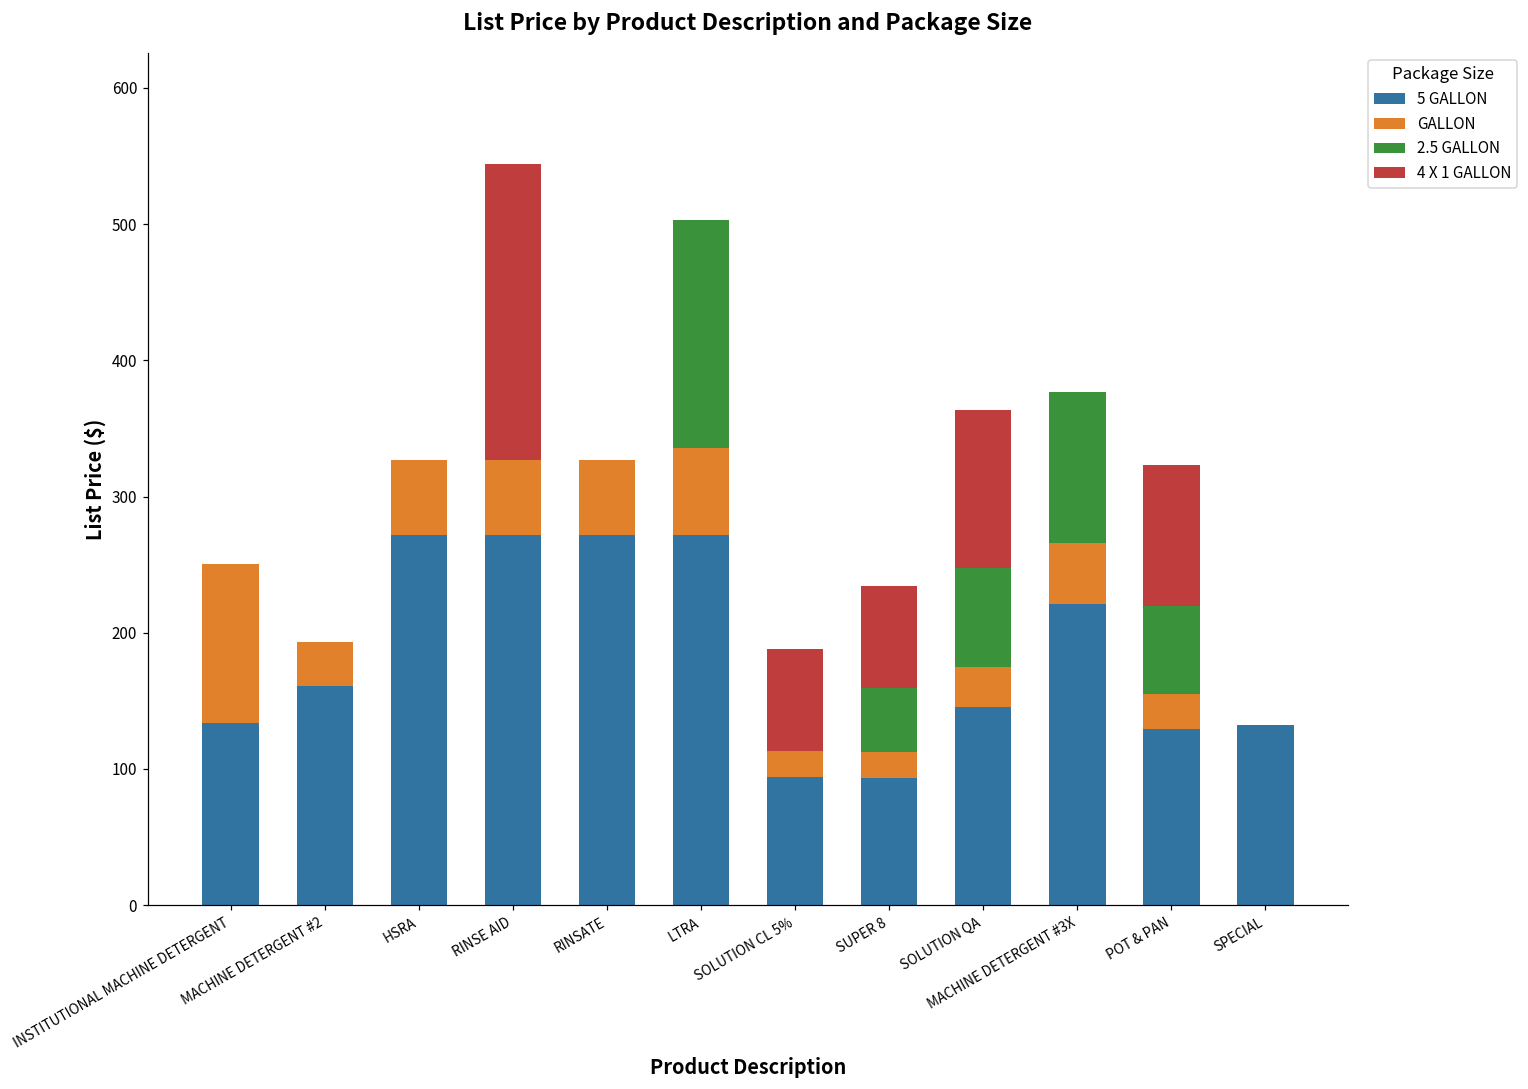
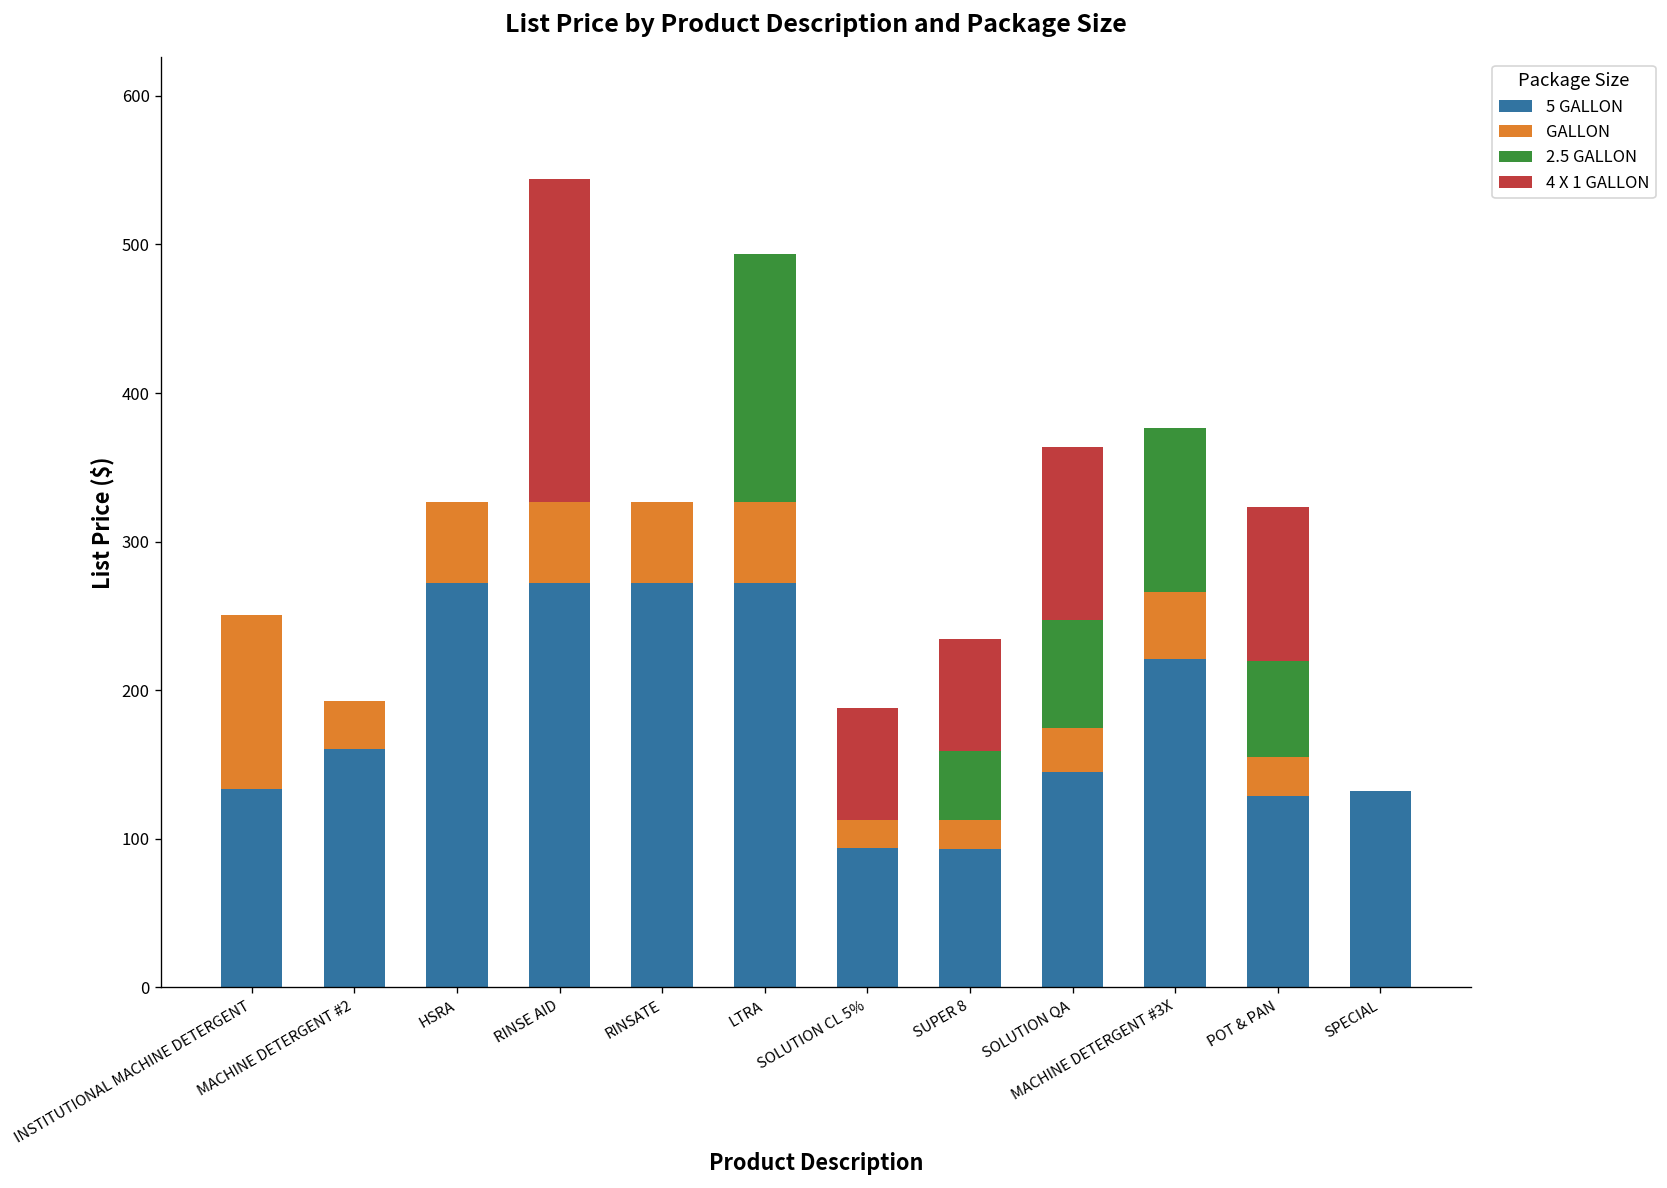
GALLON, LTRA: 63 -> 55
